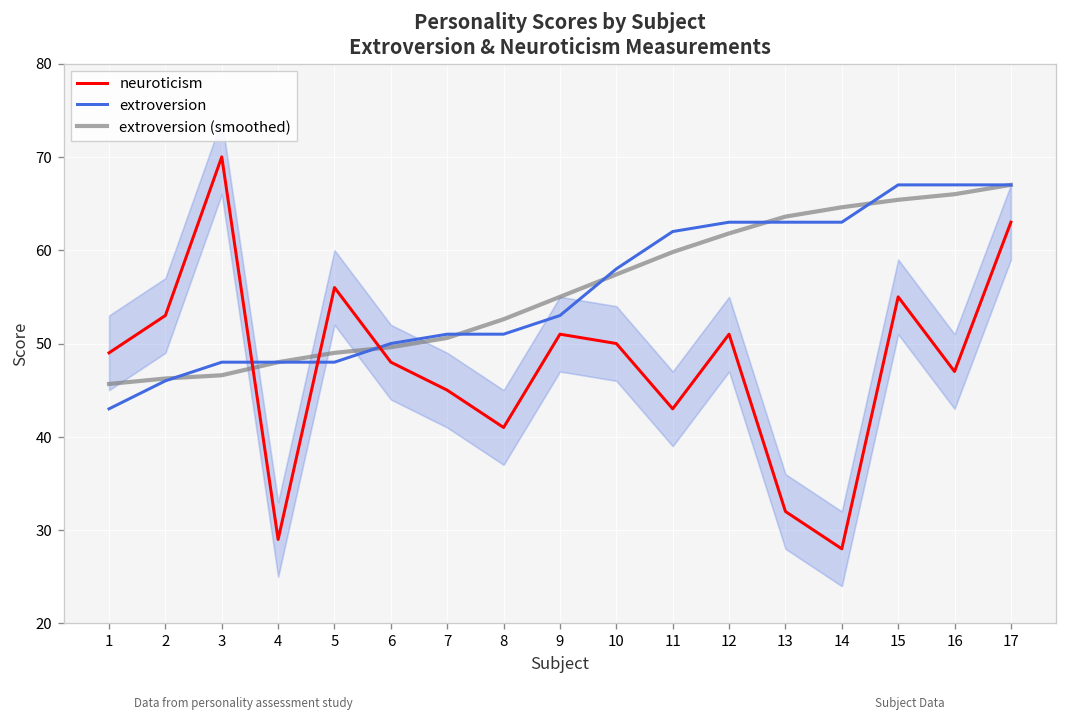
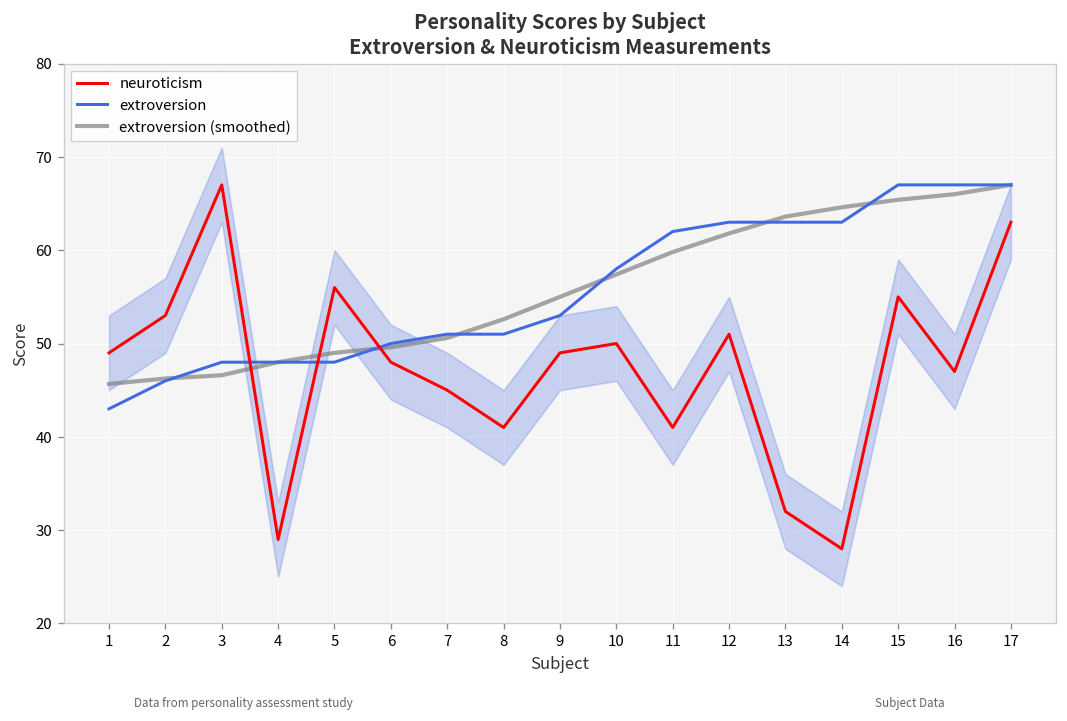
neuroticism, 3: 70 -> 67
neuroticism, 9: 51 -> 49
neuroticism, 11: 43 -> 41
